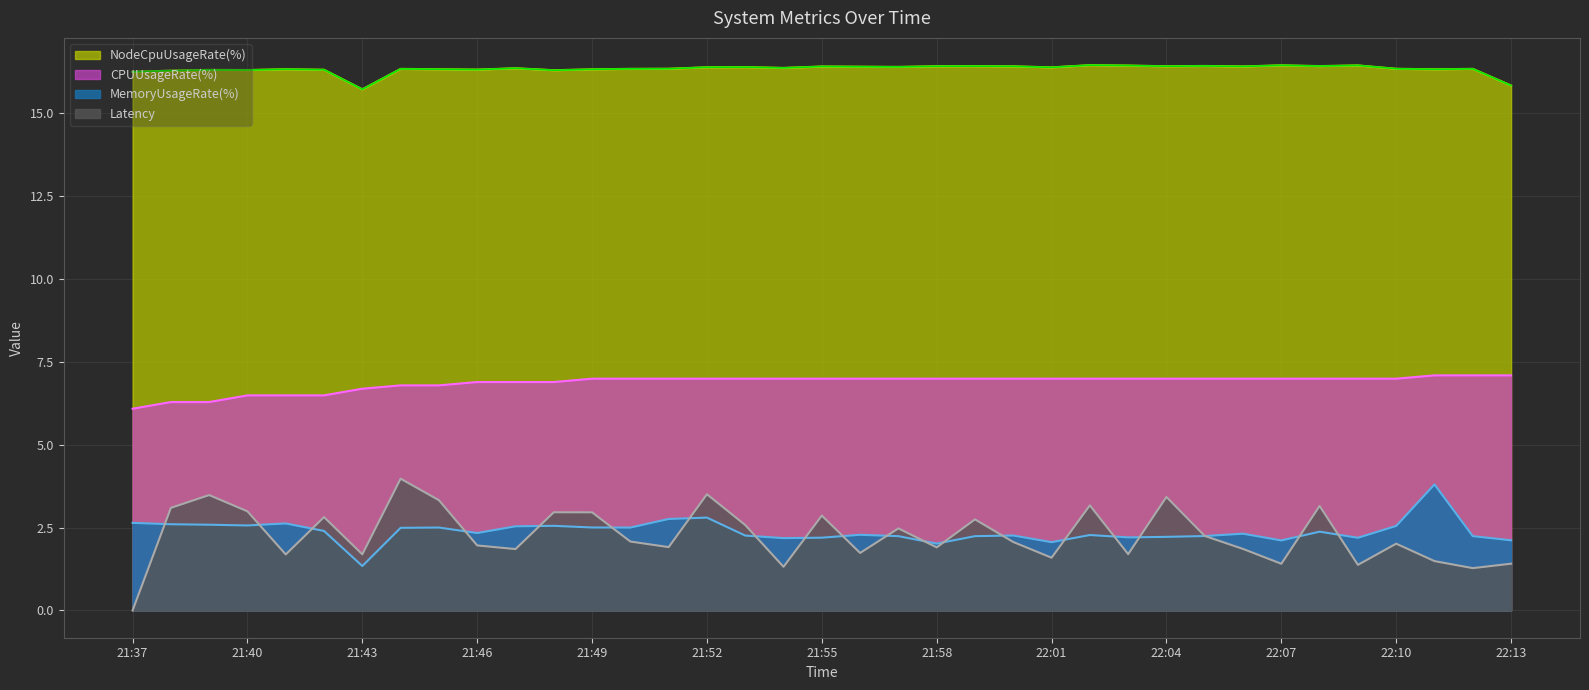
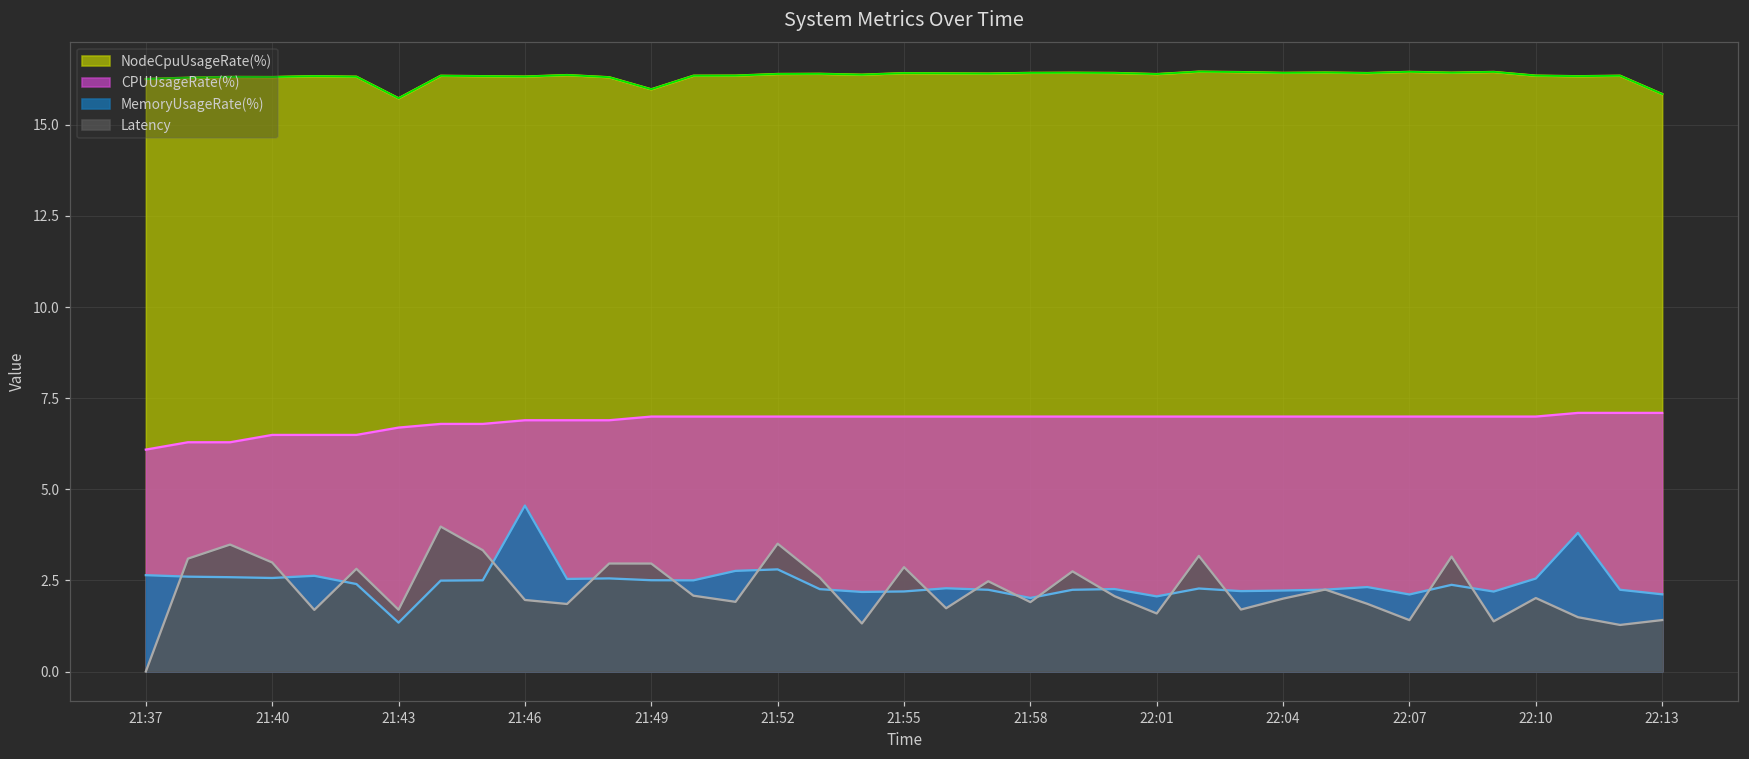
MemoryUsageRate(%), 21:46: 2.3 -> 4.6
NodeCpuUsageRate(%), 21:49: 16.3 -> 16.0
Latency, 22:04: 3.4 -> 2.0
